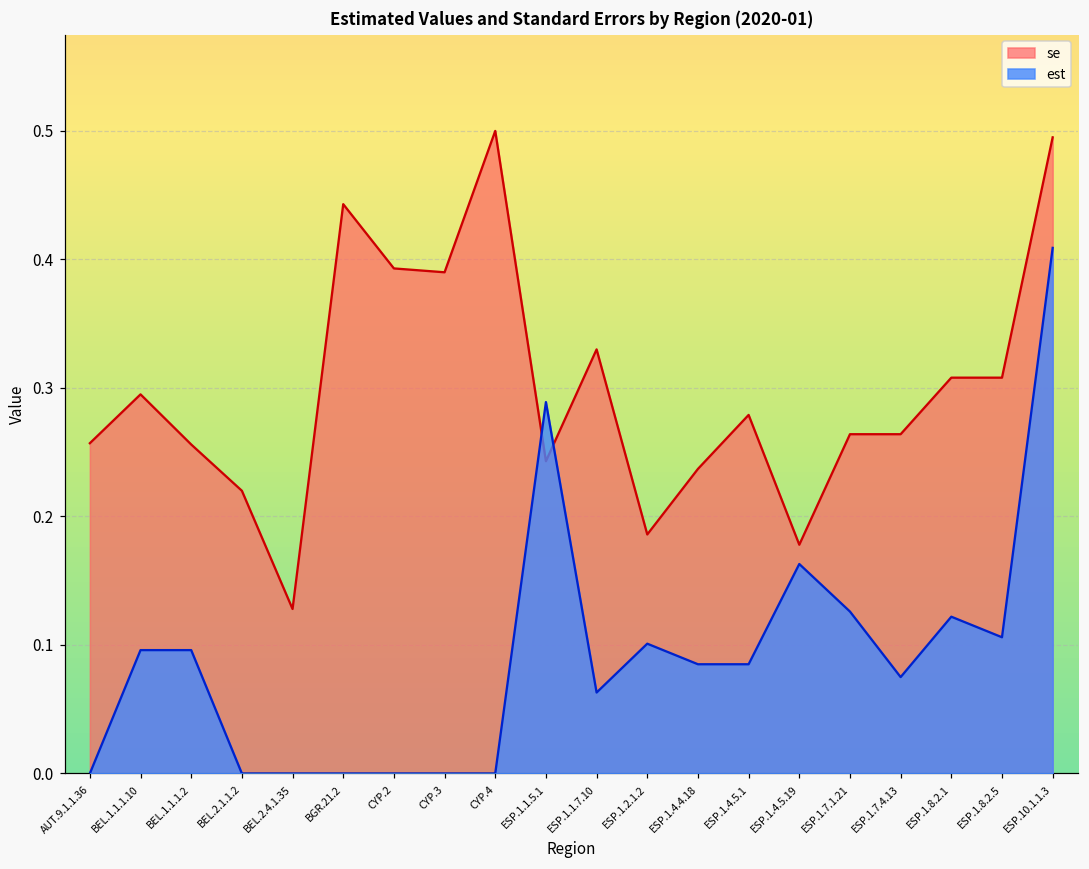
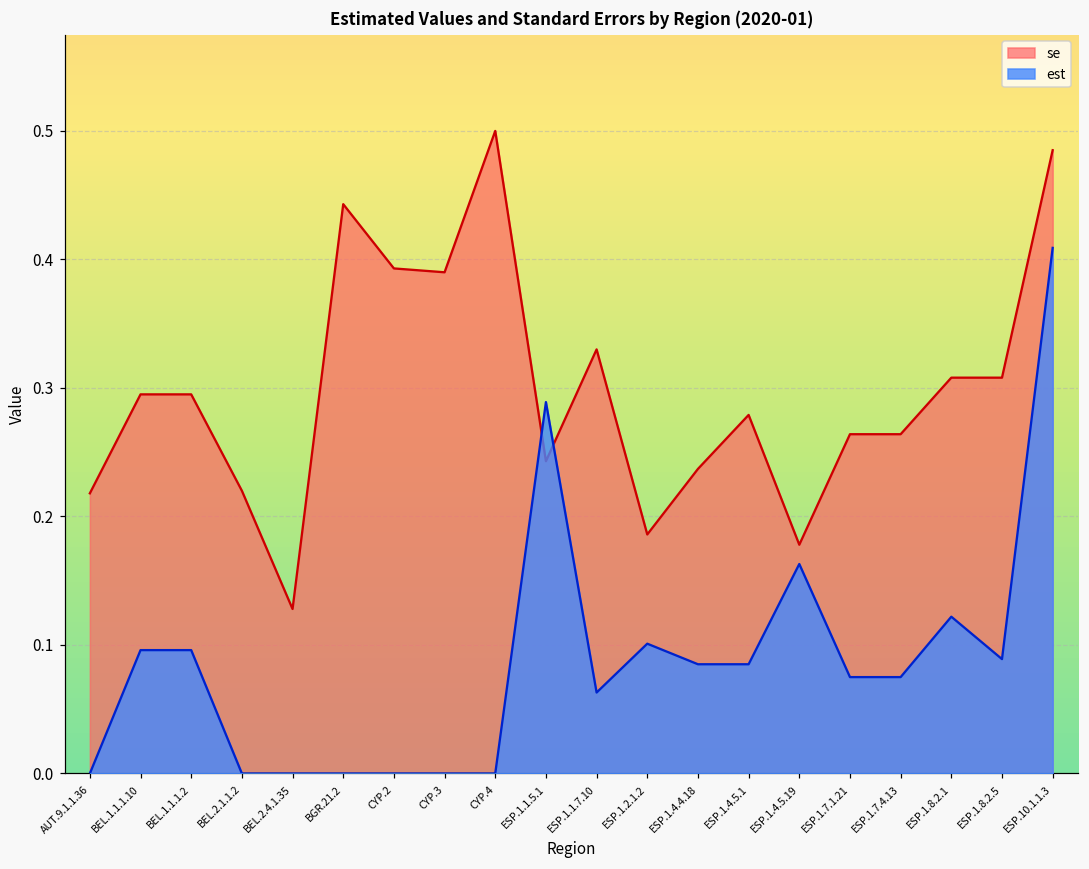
se, AUT.9.1.1.36: 0.257 -> 0.218
se, BEL.1.1.1.2: 0.256 -> 0.295
est, ESP.1.7.1.21: 0.126 -> 0.075
est, ESP.1.8.2.5: 0.106 -> 0.089
se, ESP.10.1.1.3: 0.495 -> 0.485
